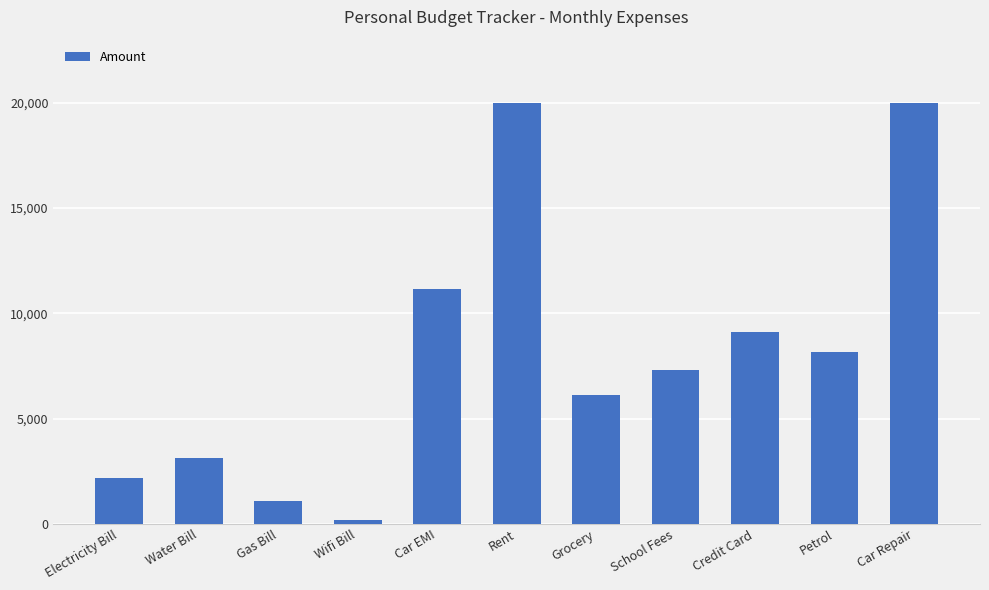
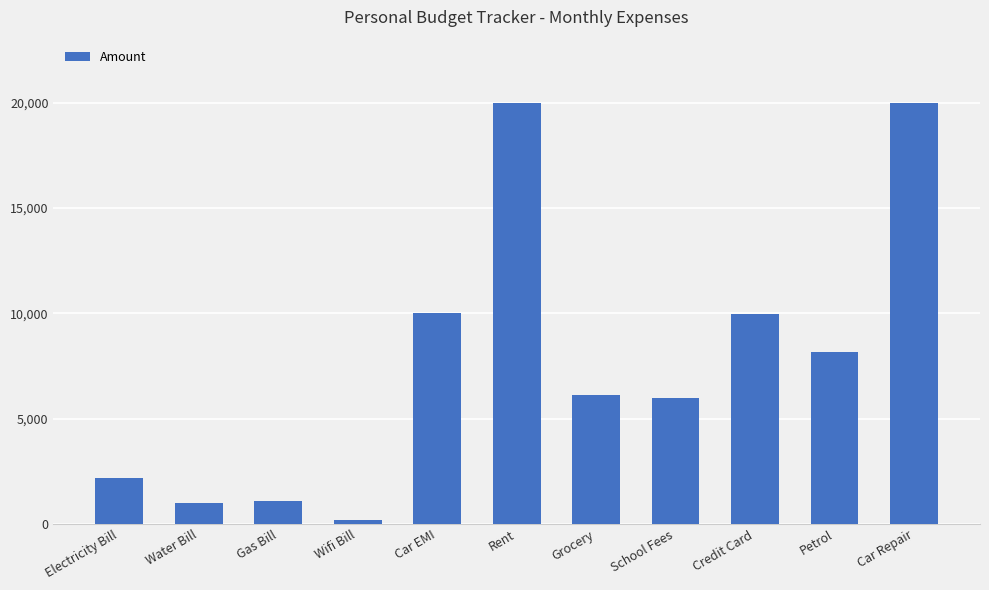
Water Bill: 3,100 -> 1,000
Car EMI: 11,200 -> 10,000
School Fees: 7,300 -> 6,000
Credit Card: 9,100 -> 10,000
